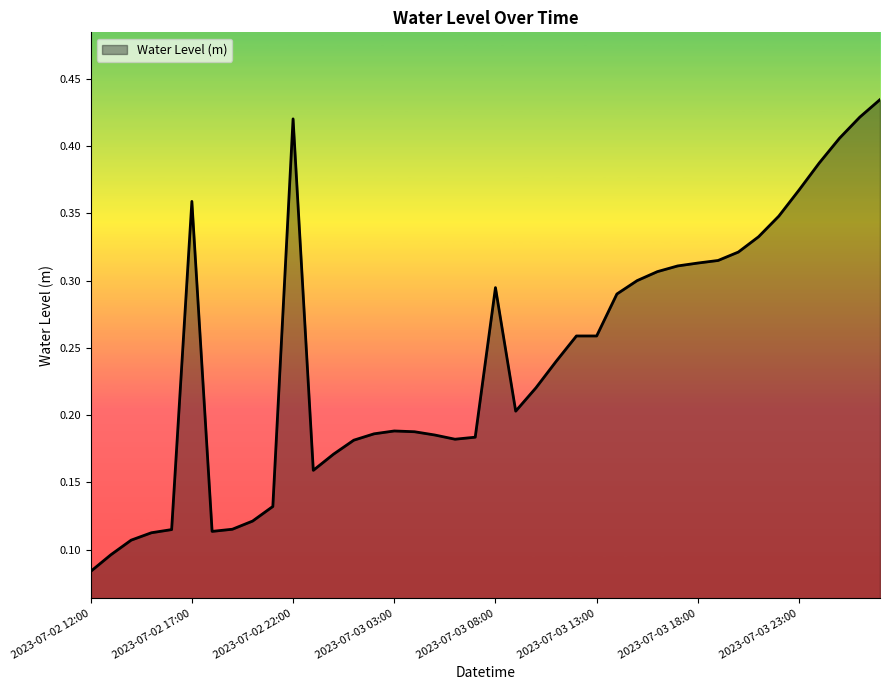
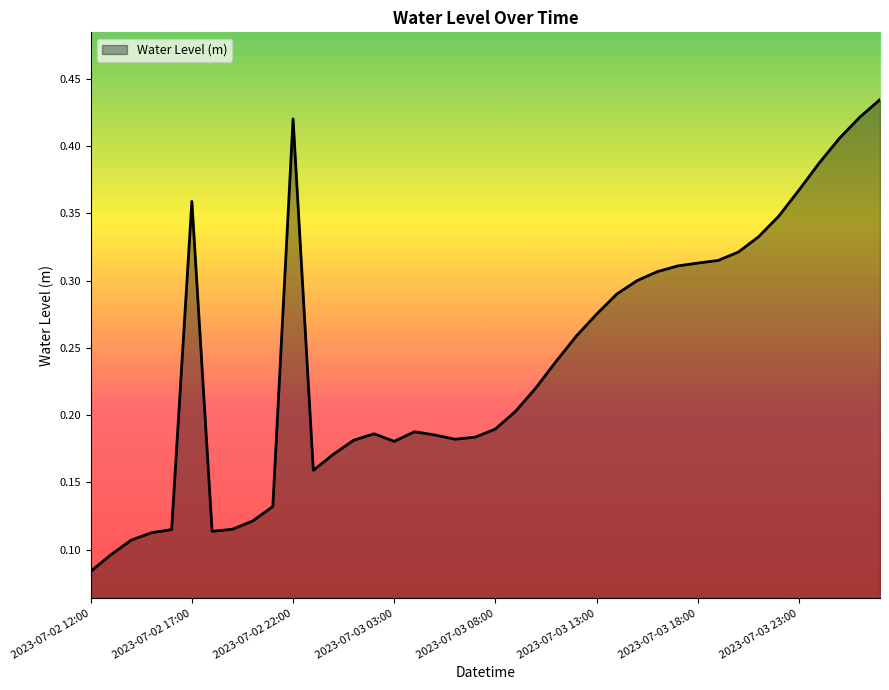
2023-07-03 03:00: 0.188 -> 0.180
2023-07-03 08:00: 0.295 -> 0.190
2023-07-03 13:00: 0.259 -> 0.275
